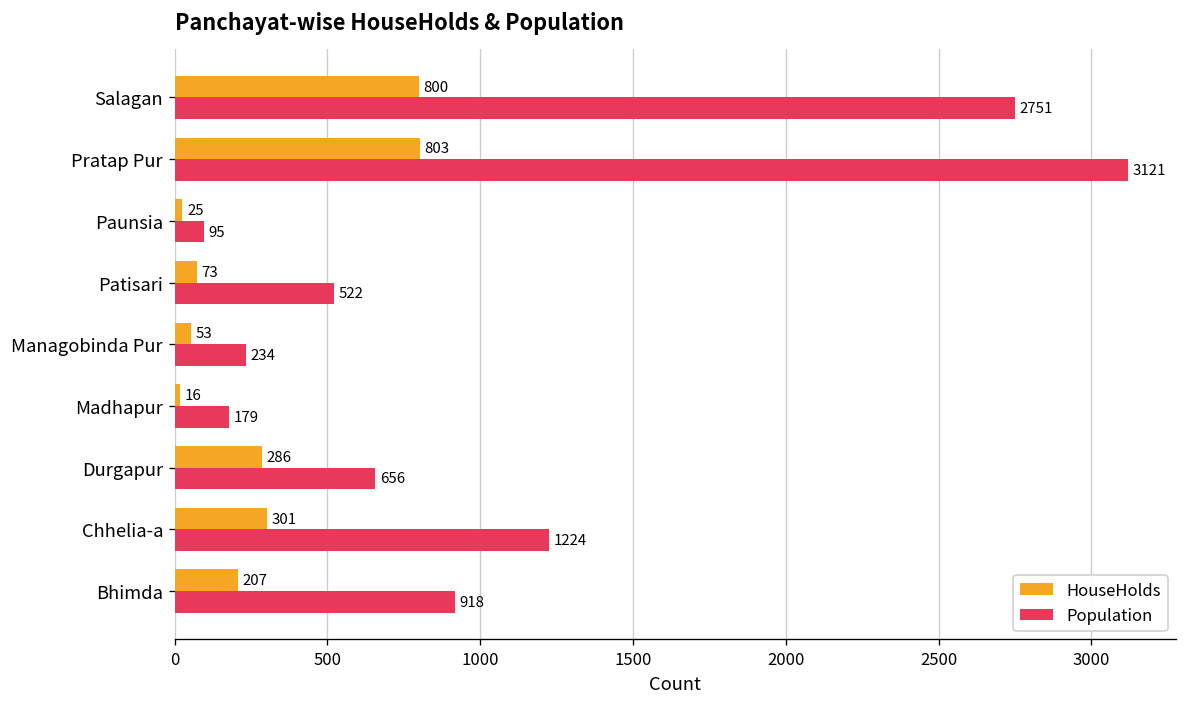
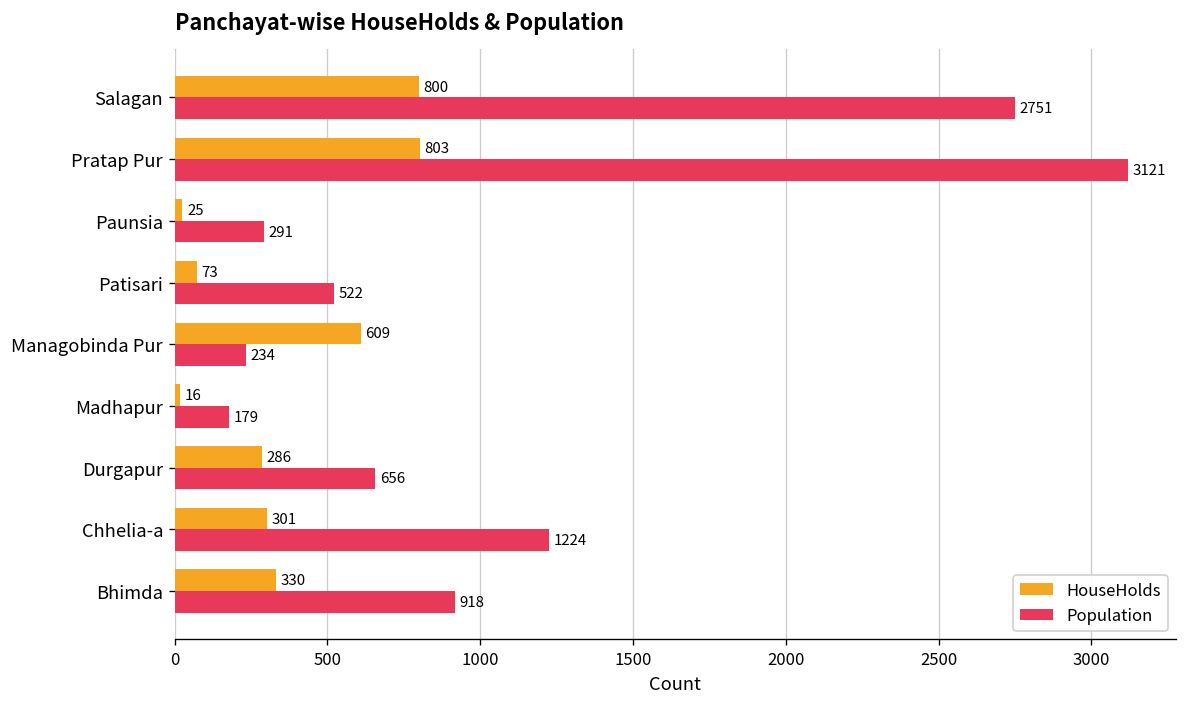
Population, Paunsia: 95 -> 291
HouseHolds, Managobinda Pur: 53 -> 609
HouseHolds, Bhimda: 207 -> 330
